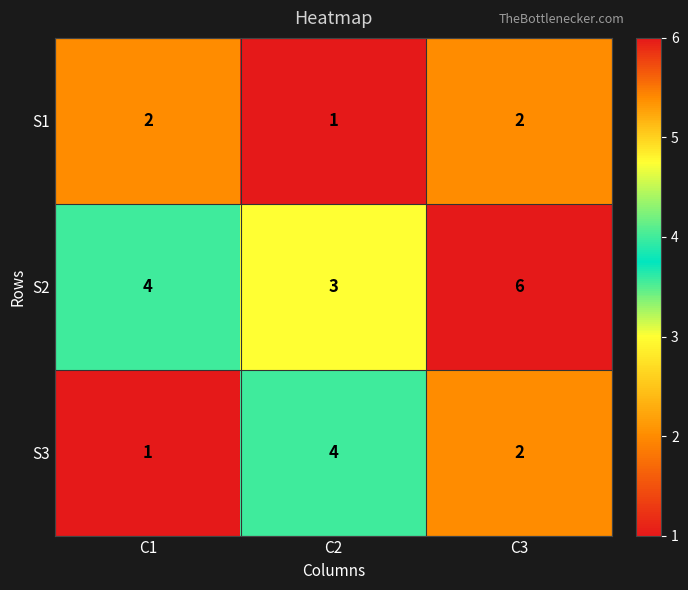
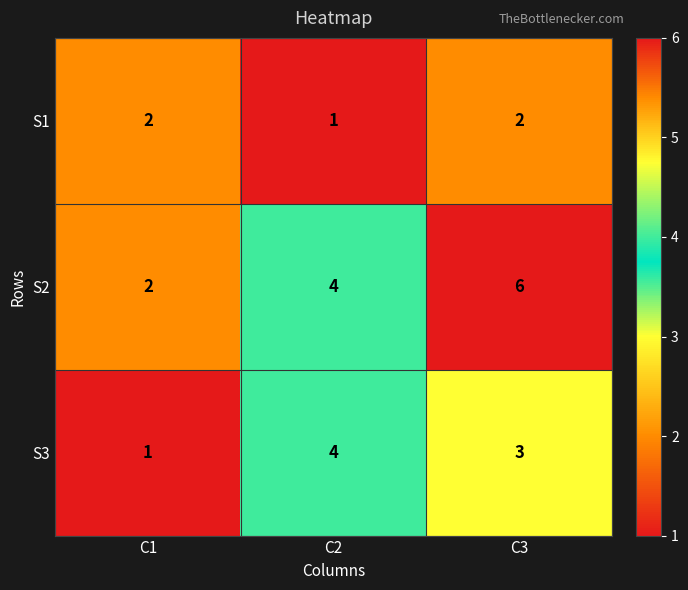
S2, C1: 4 -> 2
S2, C2: 3 -> 4
S3, C3: 2 -> 3
